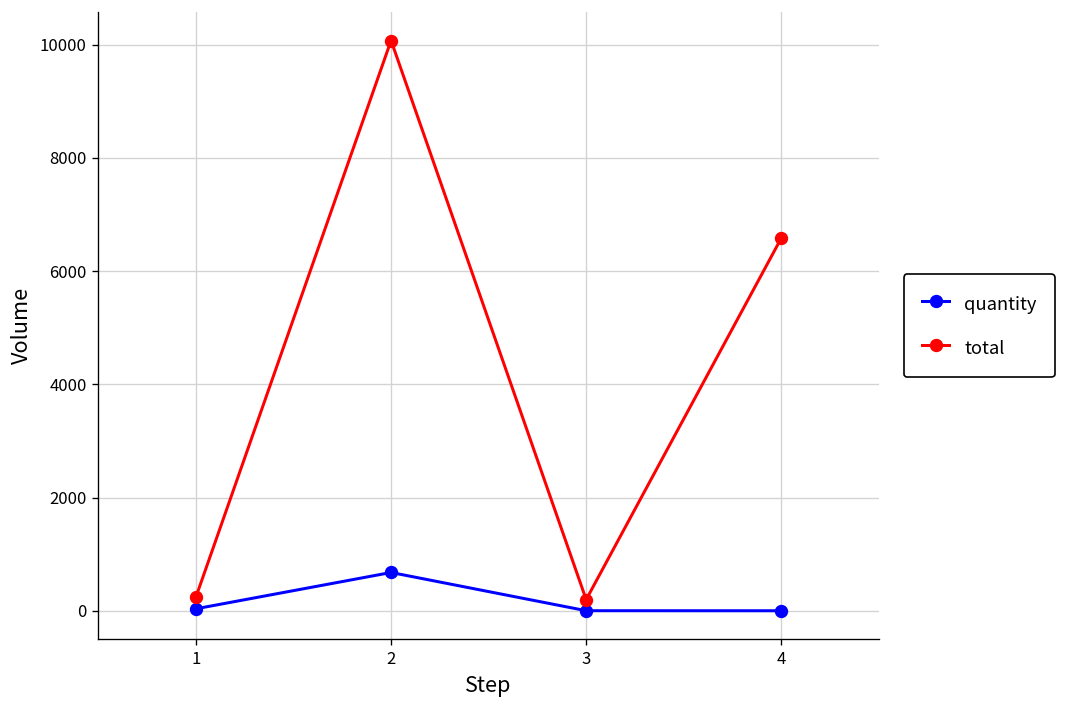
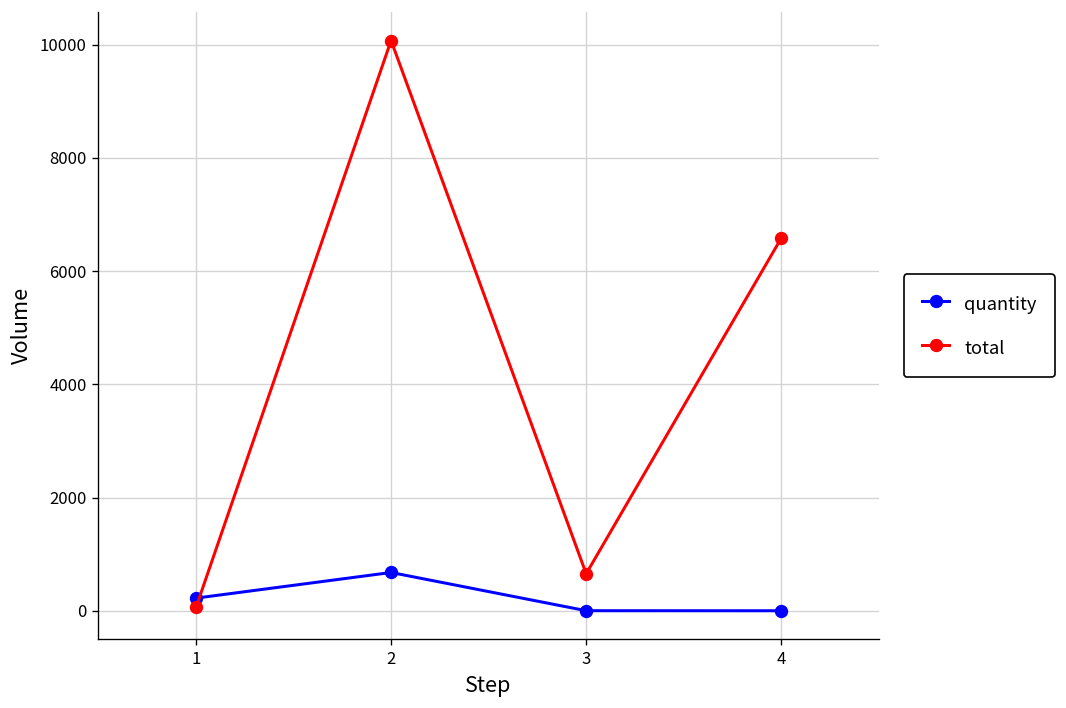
quantity, 1: 0 -> 200
total, 1: 200 -> 100
total, 3: 200 -> 700
